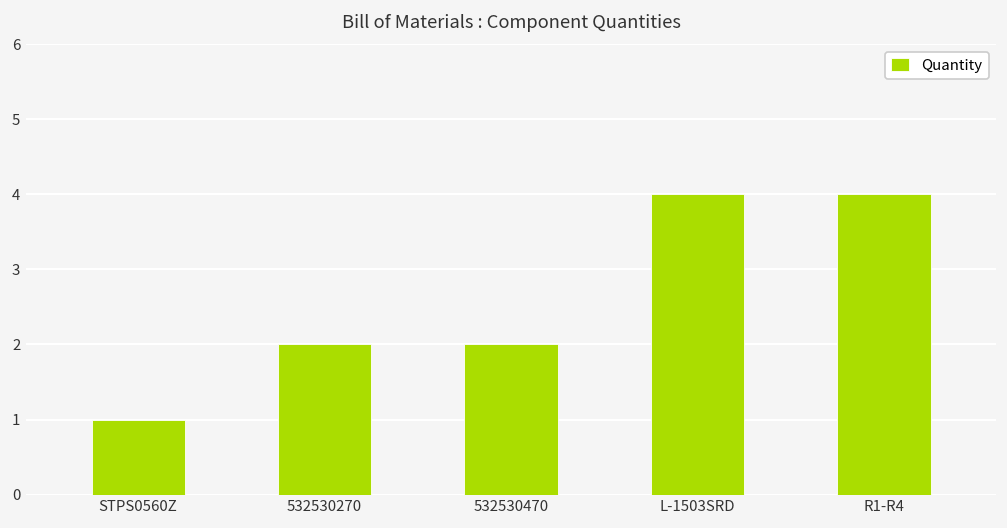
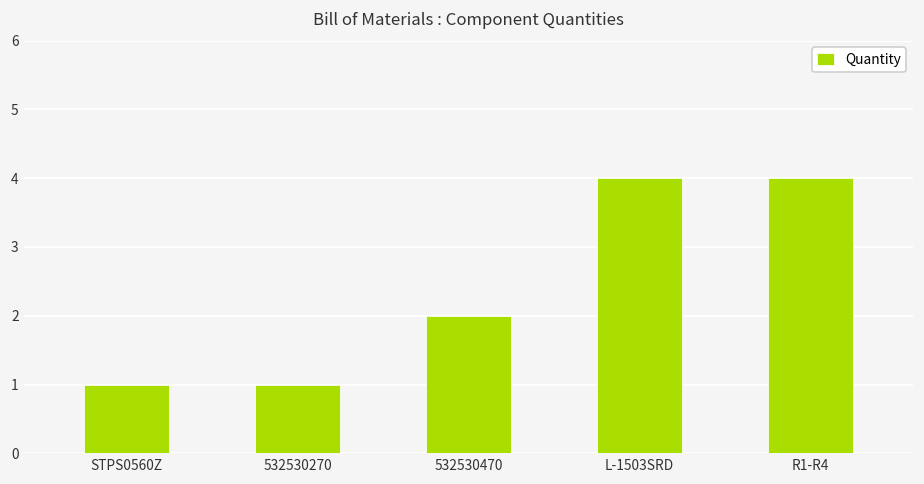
532530270: 2 -> 1
